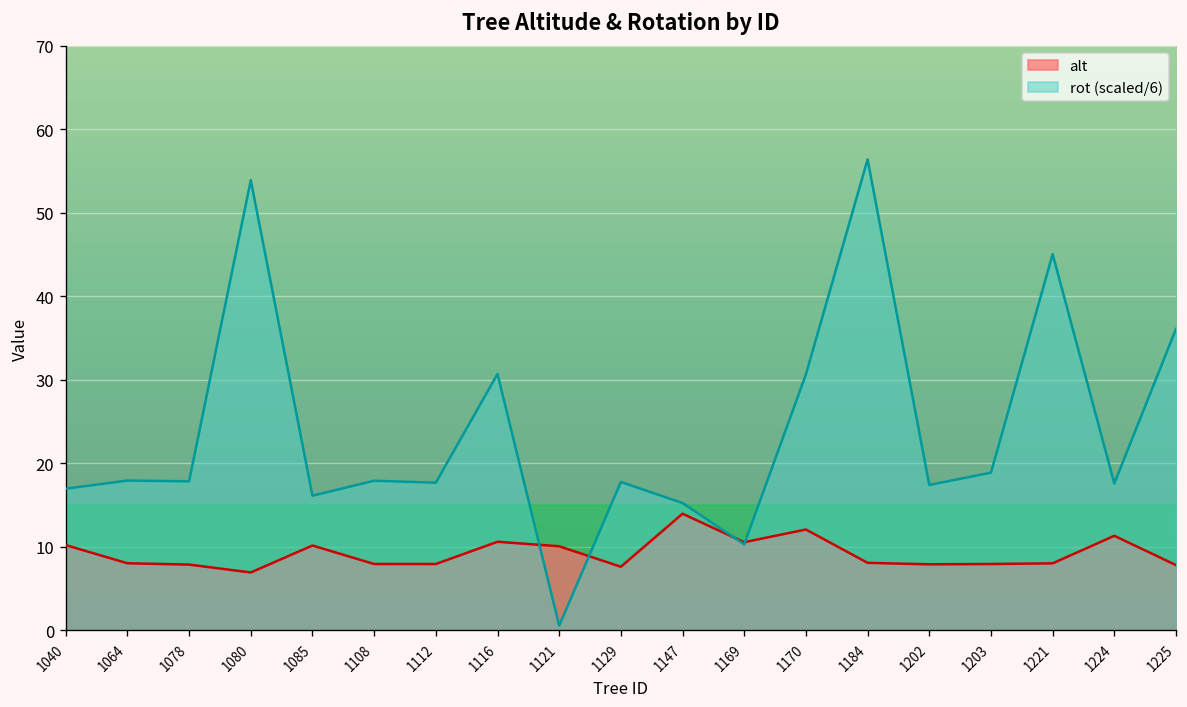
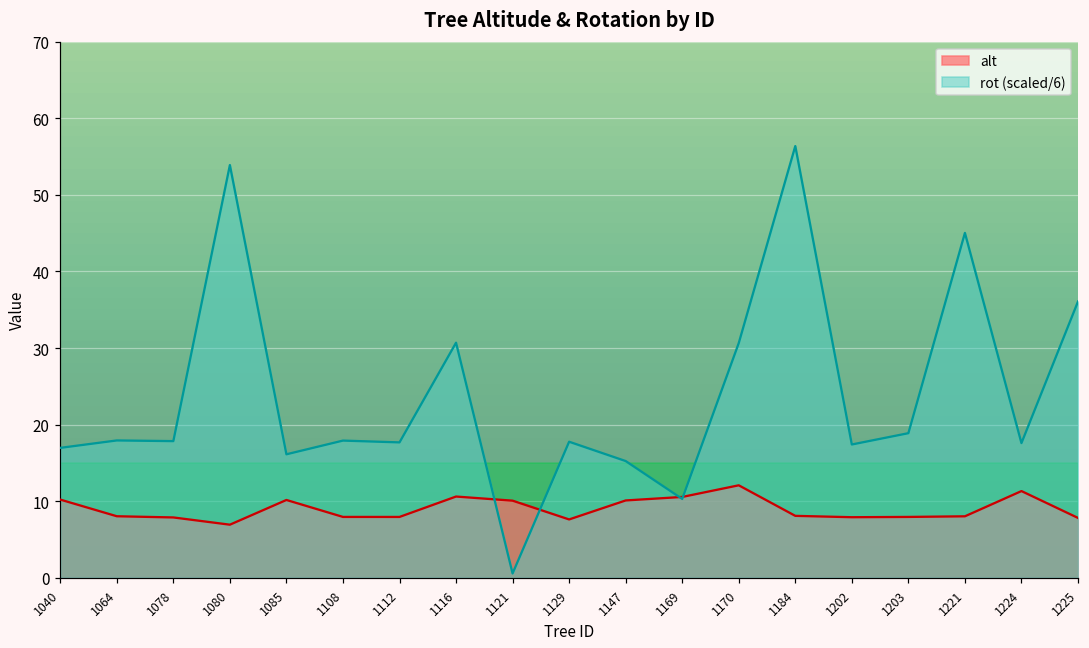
alt, 1147: 14 -> 10
